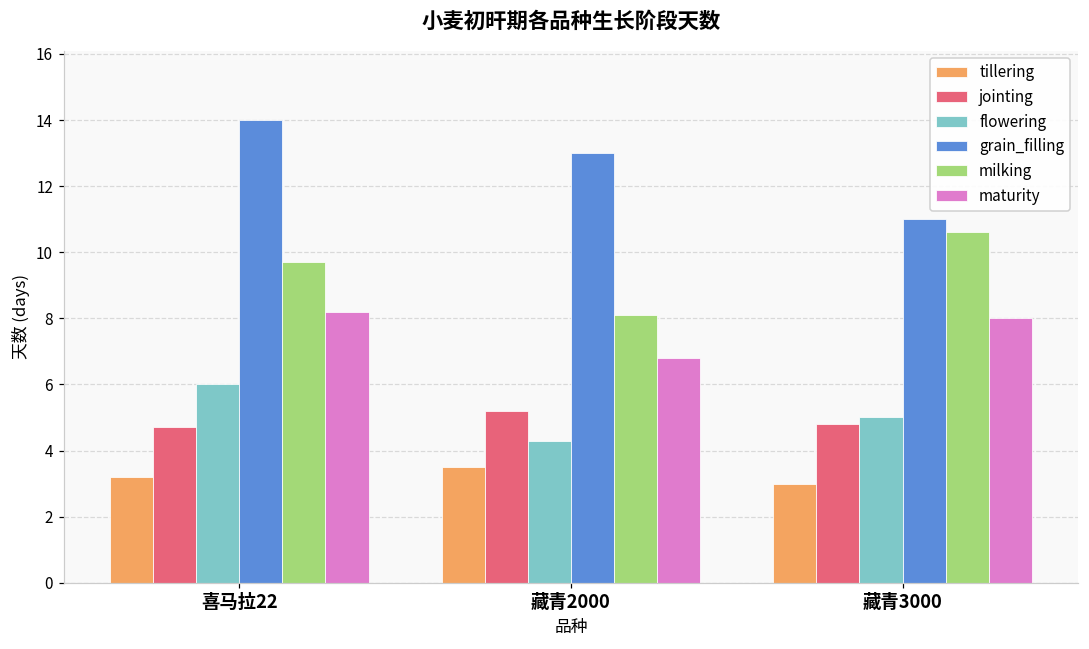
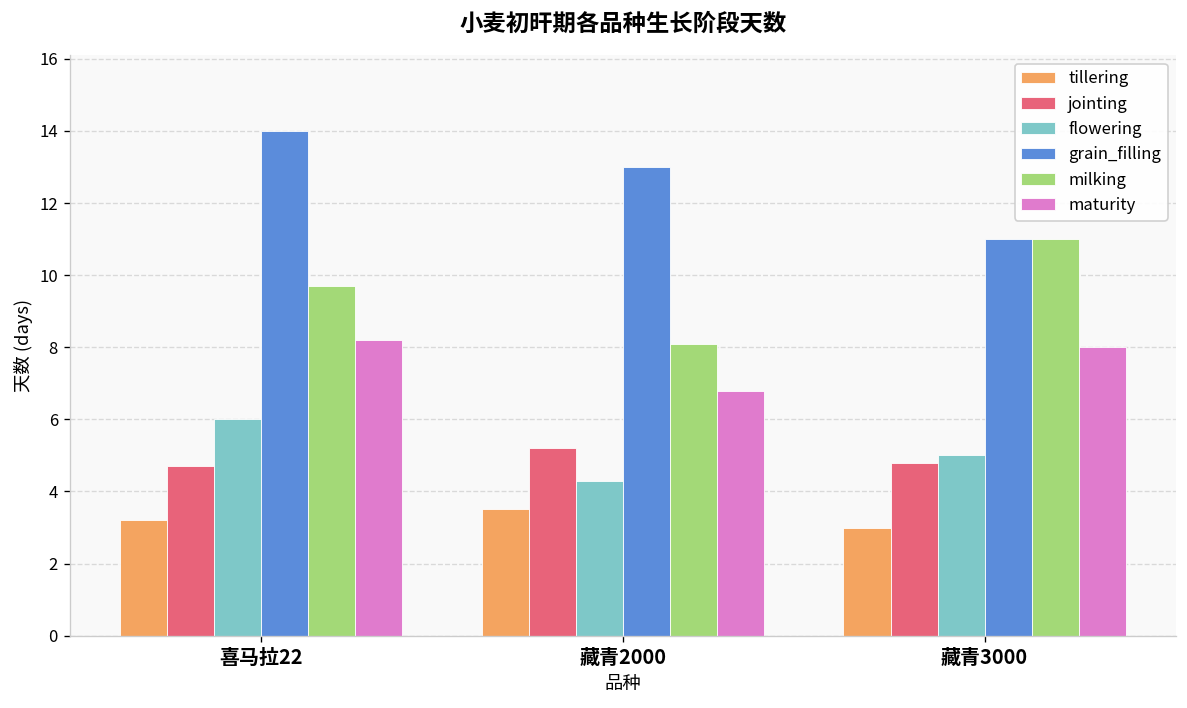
milking, 藏青3000: 10.6 -> 11.0
